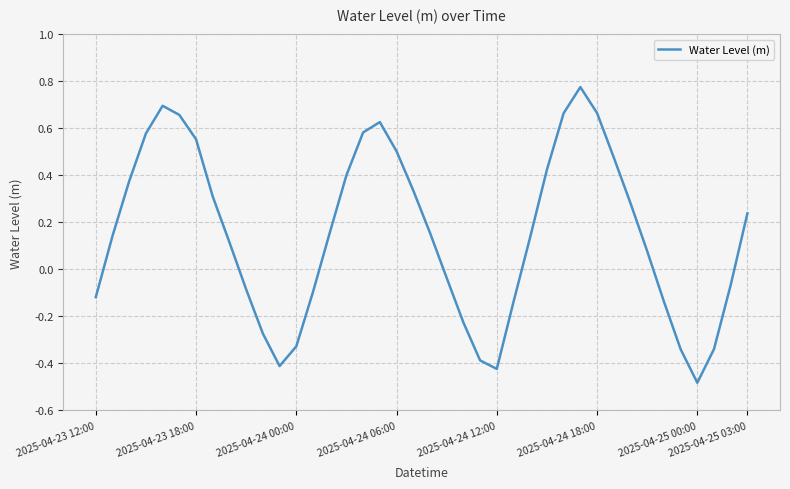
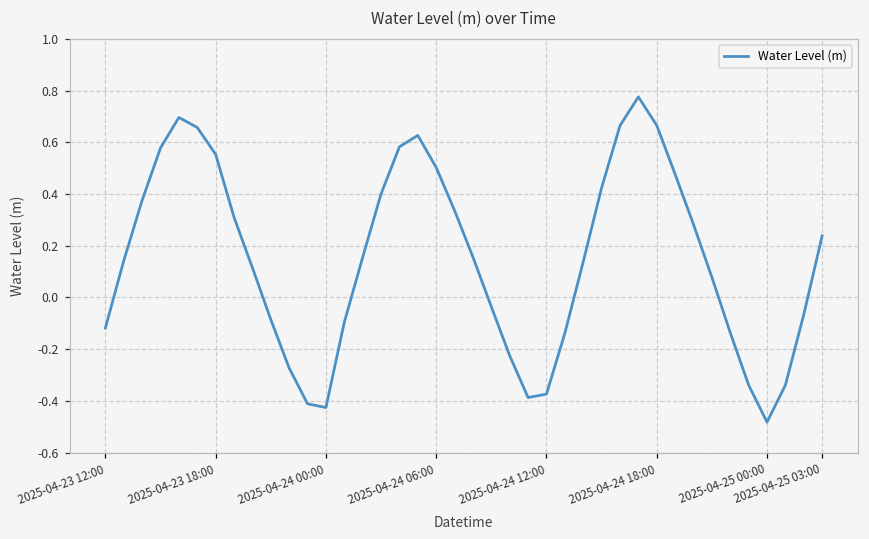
2025-04-24 00:00: -0.33 -> -0.43
2025-04-24 12:00: -0.42 -> -0.37
